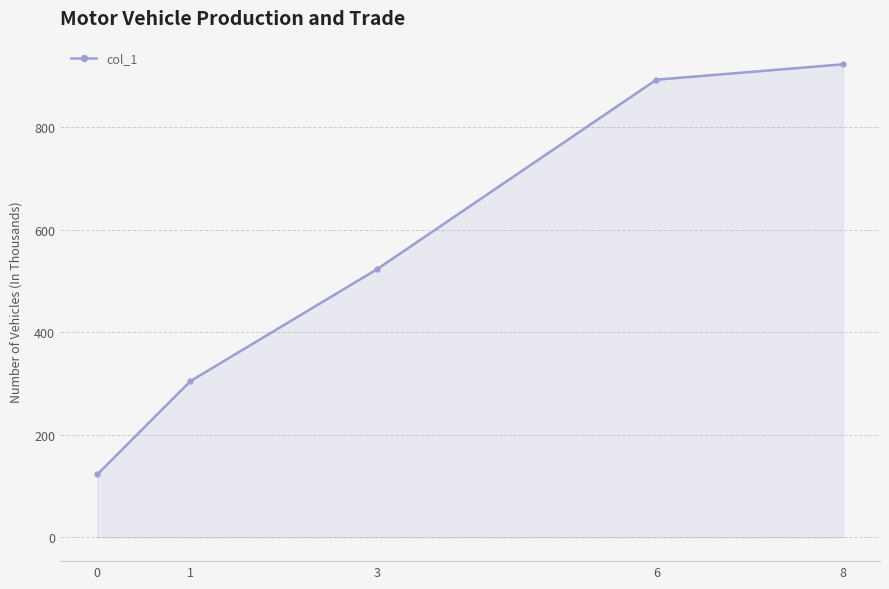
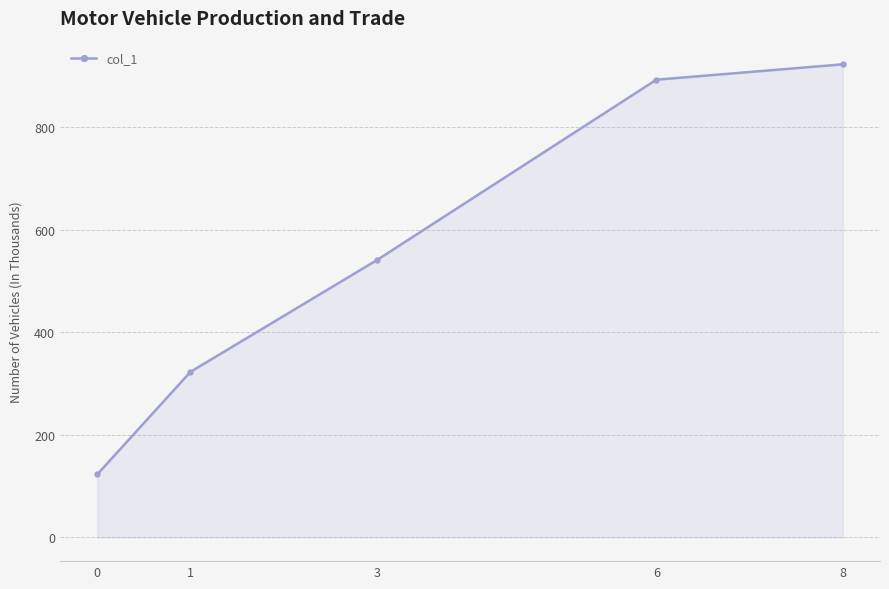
1: 310 -> 320
3: 520 -> 540
